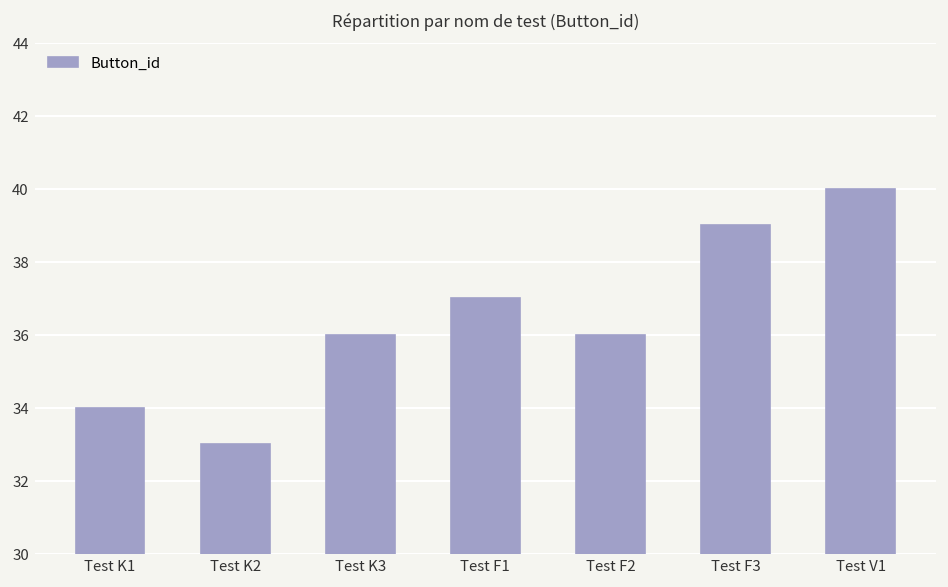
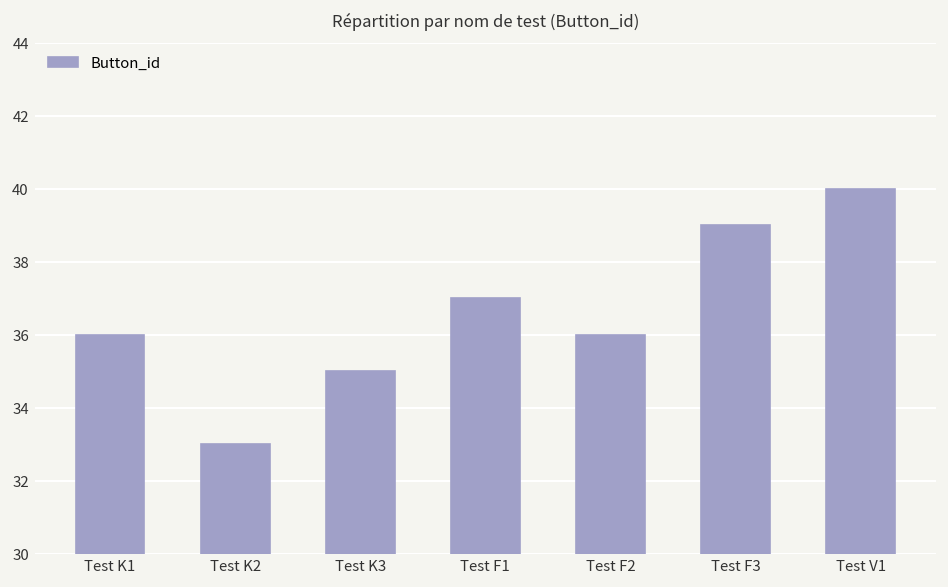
Test K1: 34 -> 36
Test K3: 36 -> 35
